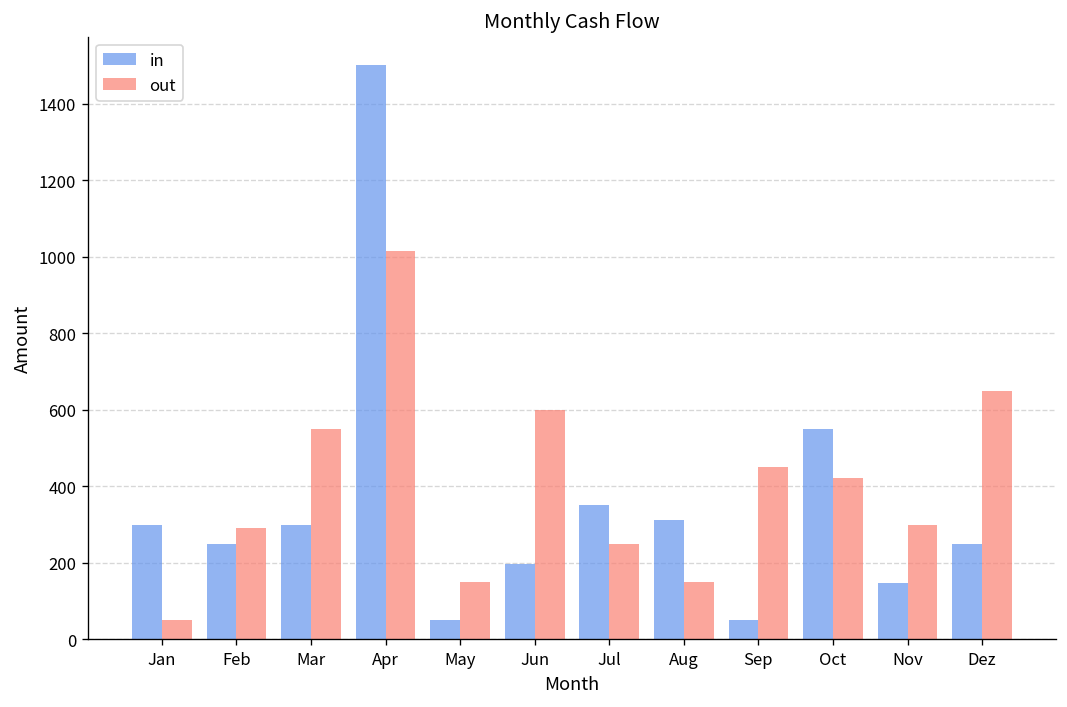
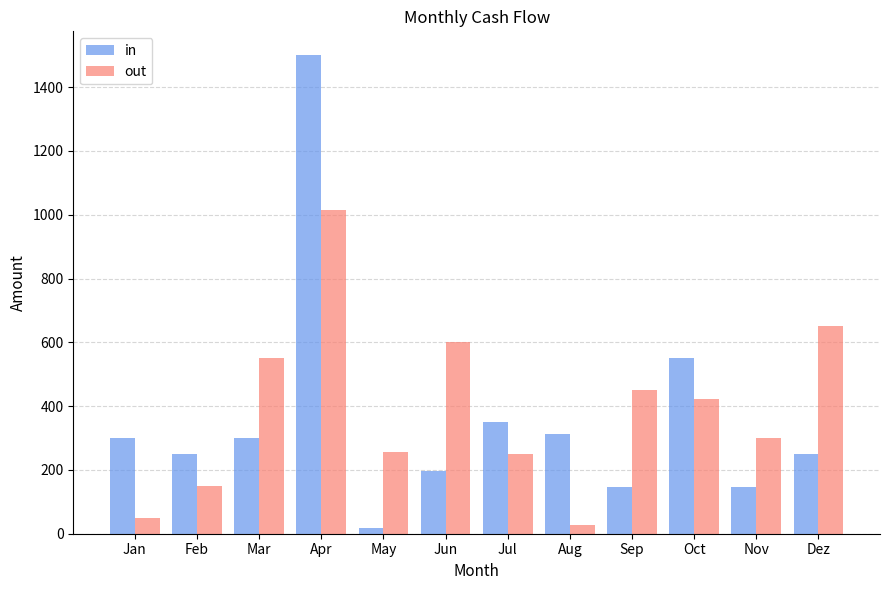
out, Feb: 290 -> 150
in, May: 50 -> 20
out, May: 150 -> 260
out, Aug: 150 -> 30
in, Sep: 50 -> 150
